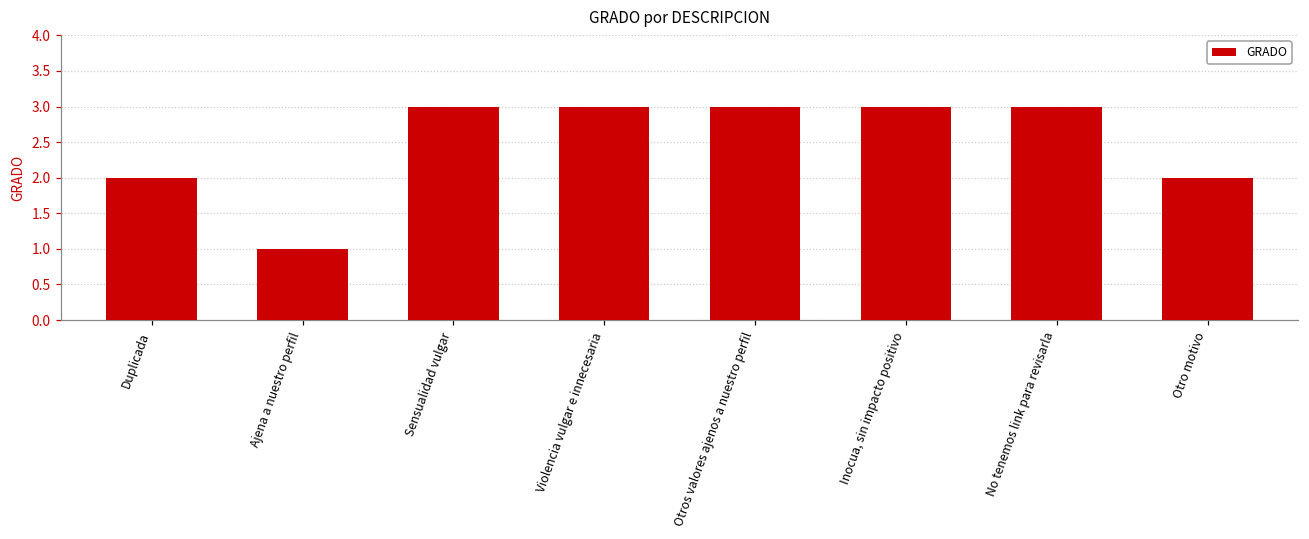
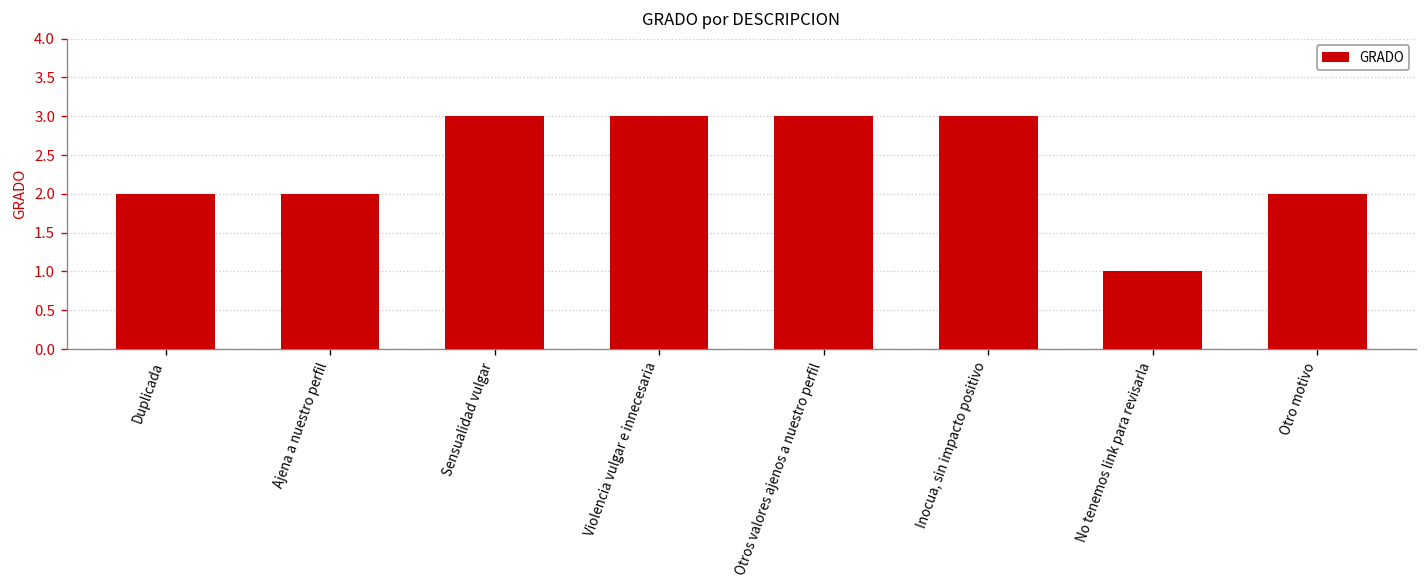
Ajena a nuestro perfil: 1 -> 2
No tenemos link para revisarla: 3 -> 1
